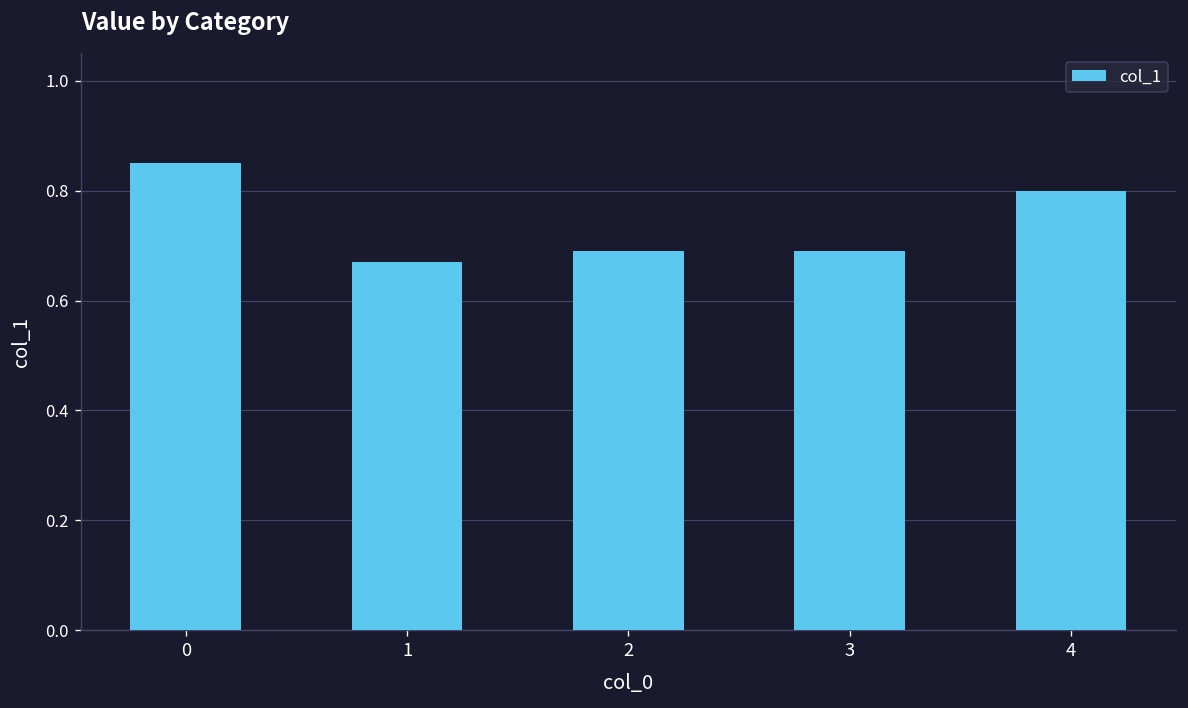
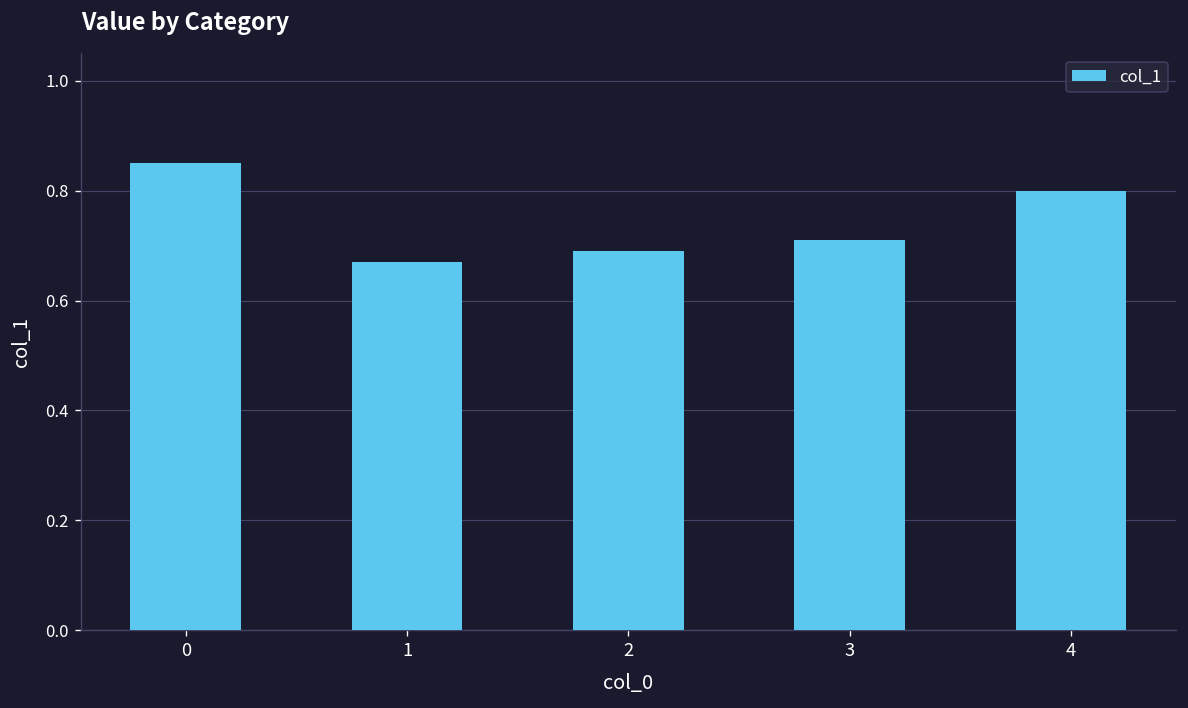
3: 0.69 -> 0.71
